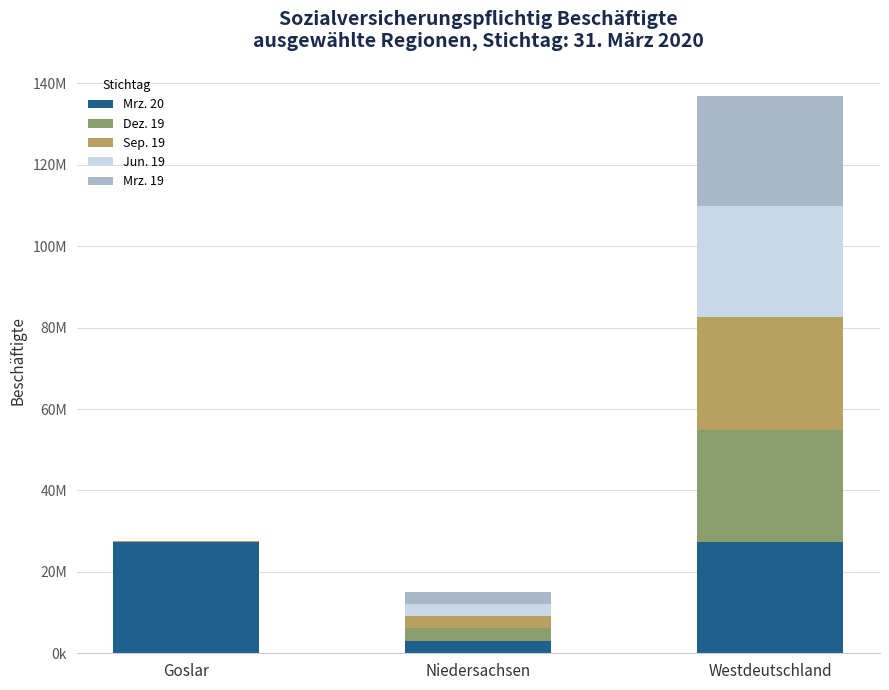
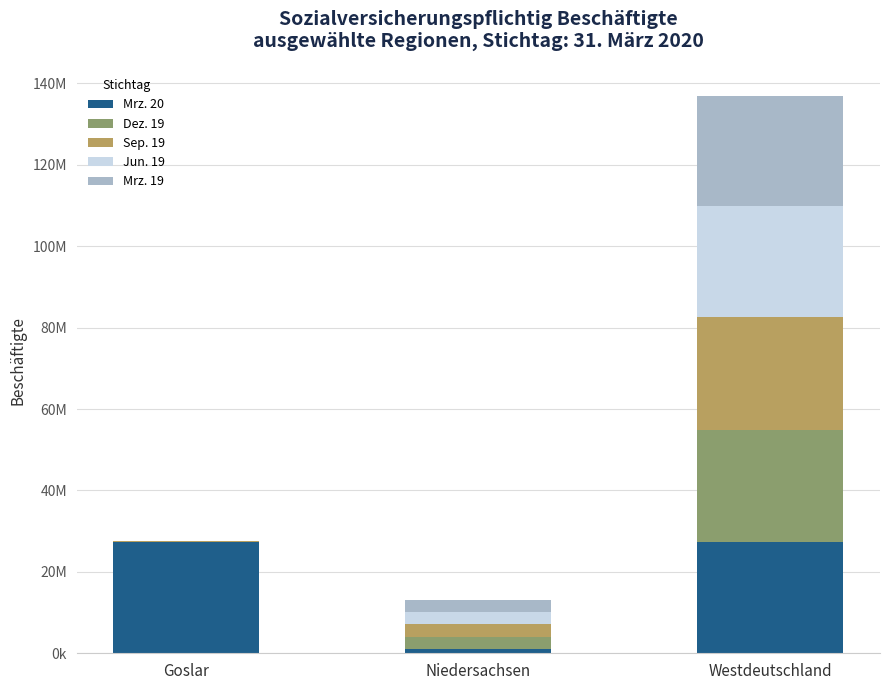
Mrz. 20, Niedersachsen: 3000000 -> 1000000
